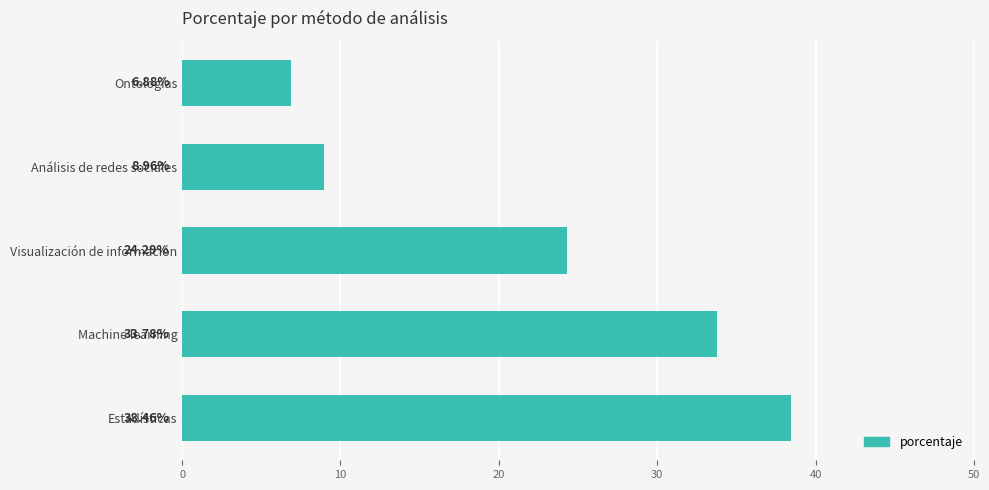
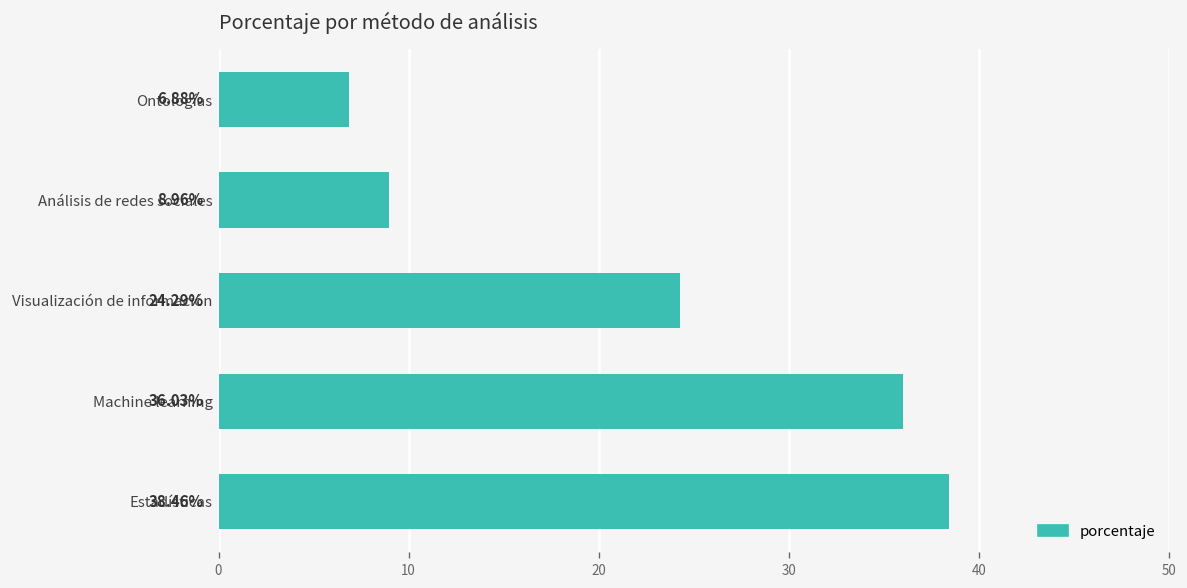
Machine learning: 33.78% -> 36.03%
